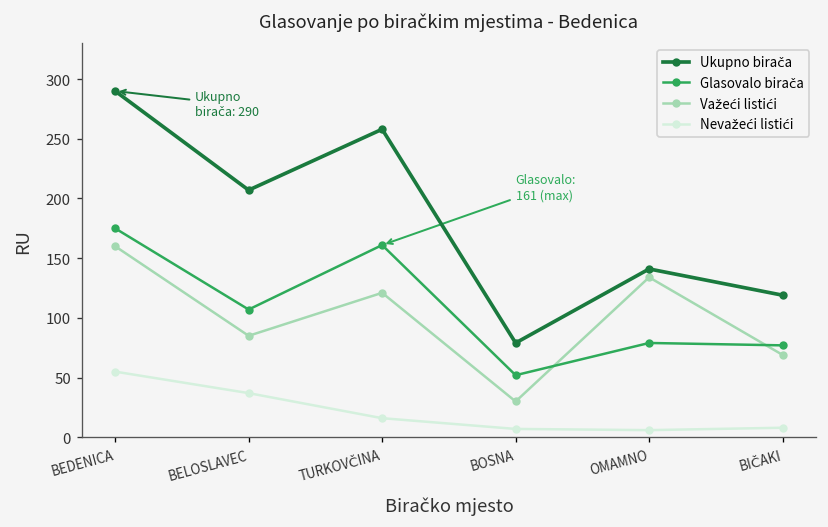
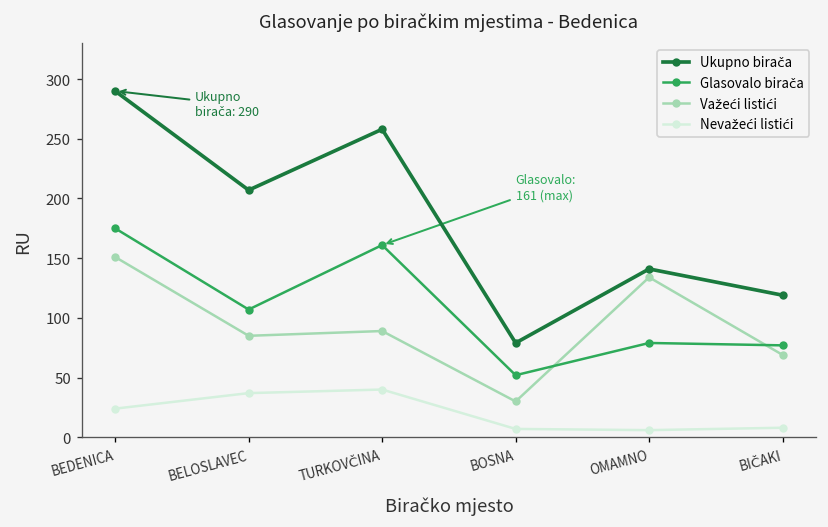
Važeći listići, BEDENICA: 160 -> 150
Nevažeći listići, BEDENICA: 60 -> 20
Važeći listići, TURKOVČINA: 120 -> 90
Nevažeći listići, TURKOVČINA: 20 -> 40
